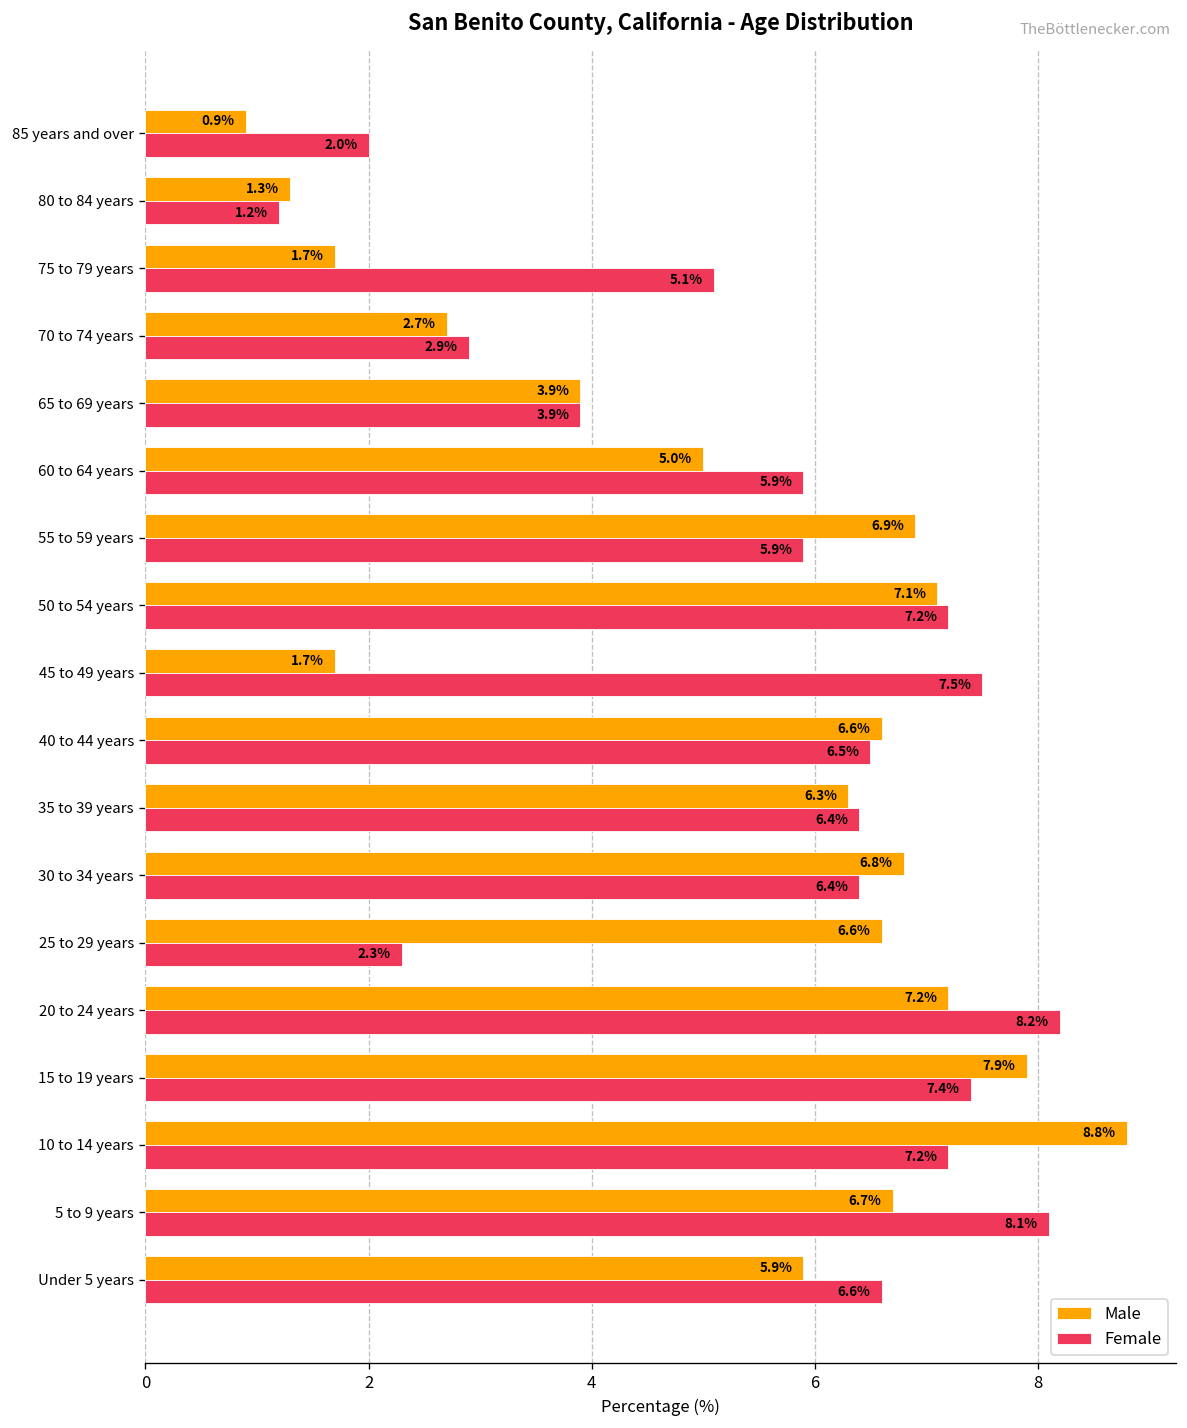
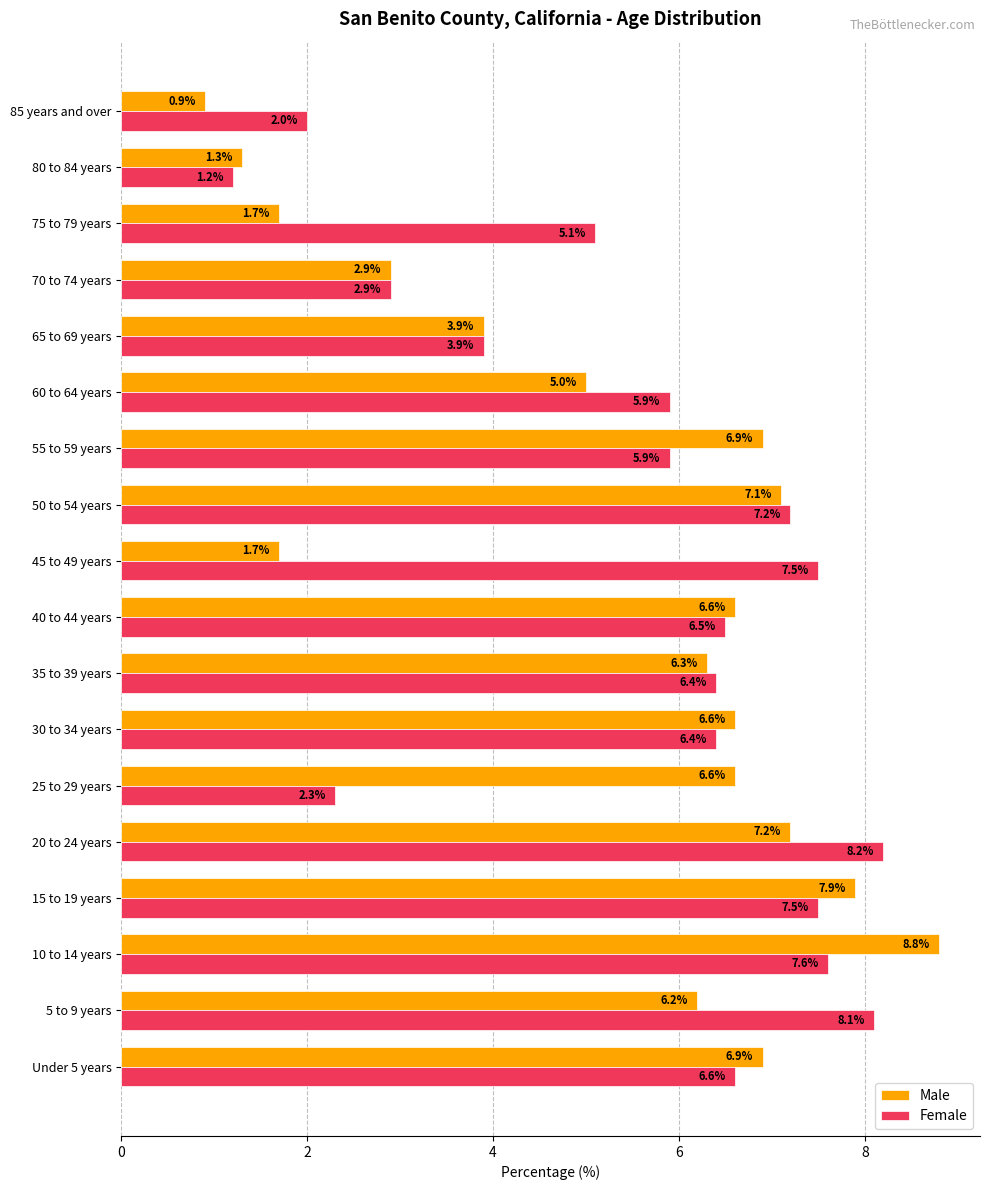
Male, 70 to 74 years: 2.7% -> 2.9%
Male, 30 to 34 years: 6.8% -> 6.6%
Female, 15 to 19 years: 7.4% -> 7.5%
Female, 10 to 14 years: 7.2% -> 7.6%
Male, 5 to 9 years: 6.7% -> 6.2%
Male, Under 5 years: 5.9% -> 6.9%
